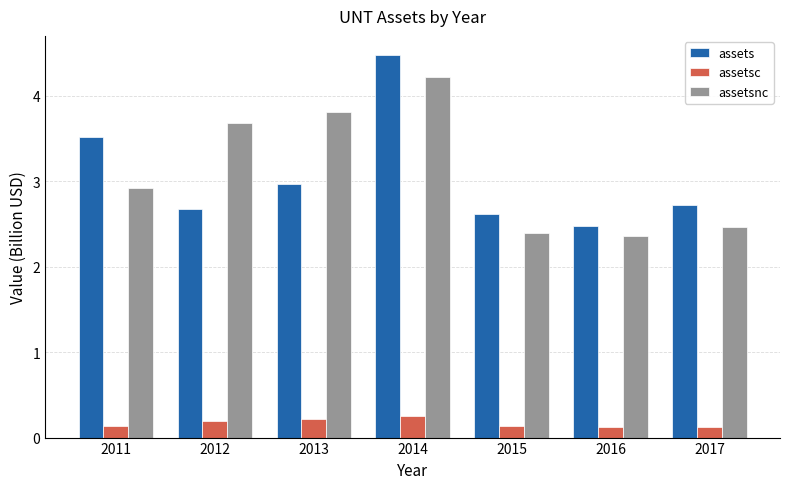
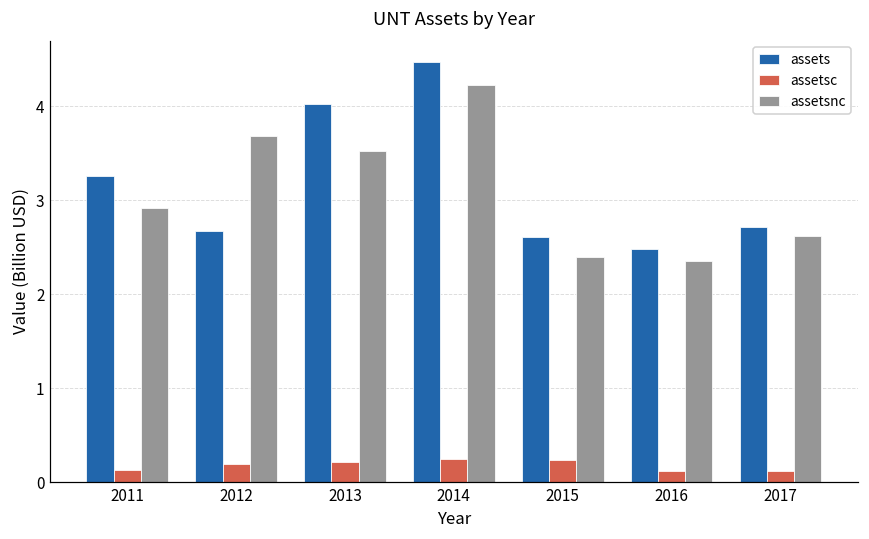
assets, 2011: 3.5 -> 3.3
assets, 2013: 3.0 -> 4.0
assetsnc, 2013: 3.8 -> 3.5
assetsc, 2015: 0.1 -> 0.2
assetsnc, 2017: 2.5 -> 2.6
